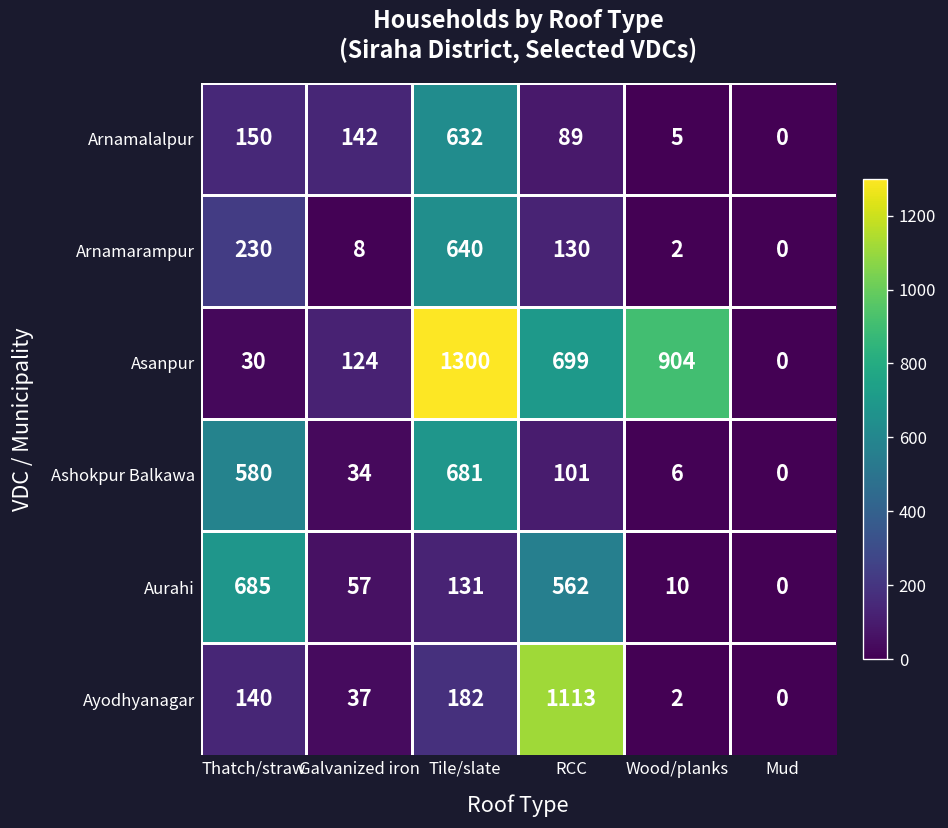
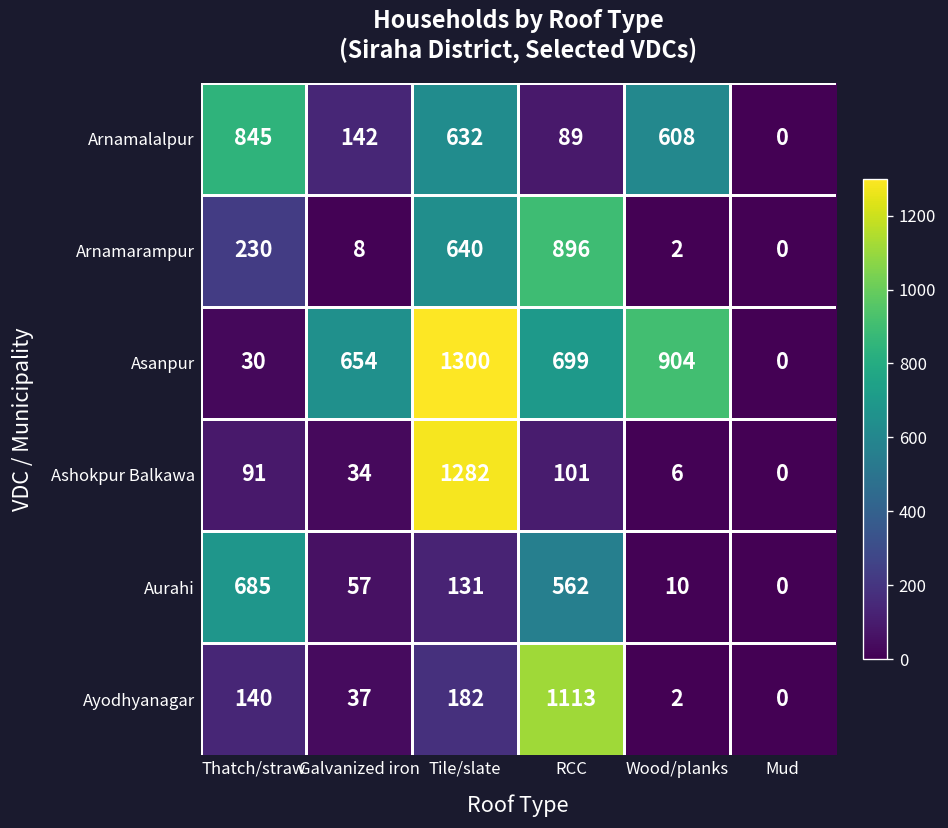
Arnamalalpur, Thatch/straw: 150 -> 845
Arnamalalpur, Wood/planks: 5 -> 608
Arnamarampur, RCC: 130 -> 896
Asanpur, Galvanized iron: 124 -> 654
Ashokpur Balkawa, Thatch/straw: 580 -> 91
Ashokpur Balkawa, Tile/slate: 681 -> 1282
